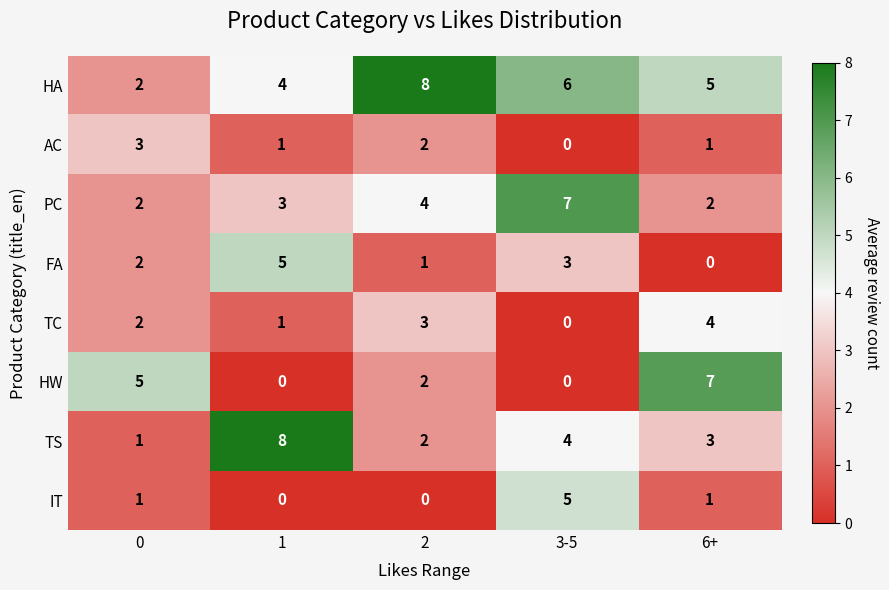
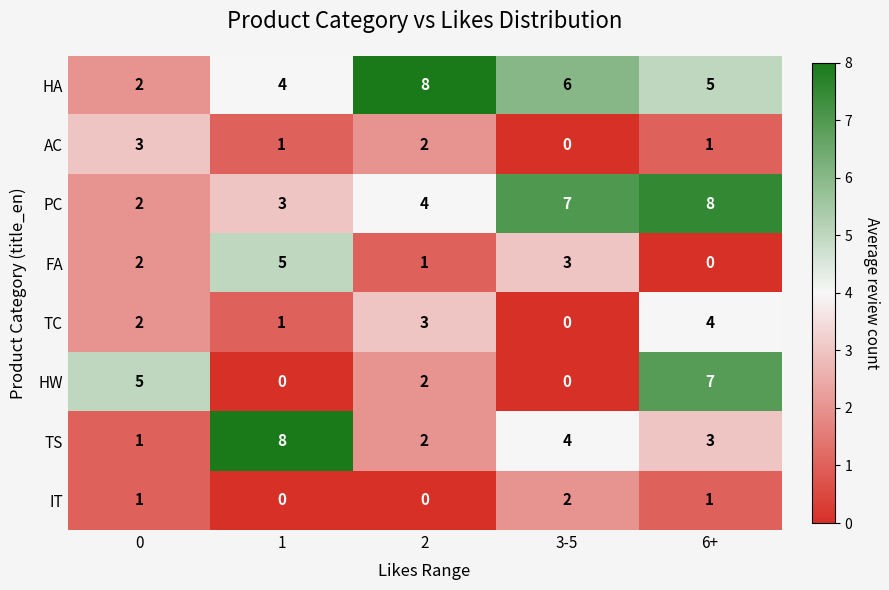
PC, 6+: 2 -> 8
IT, 3-5: 5 -> 2
